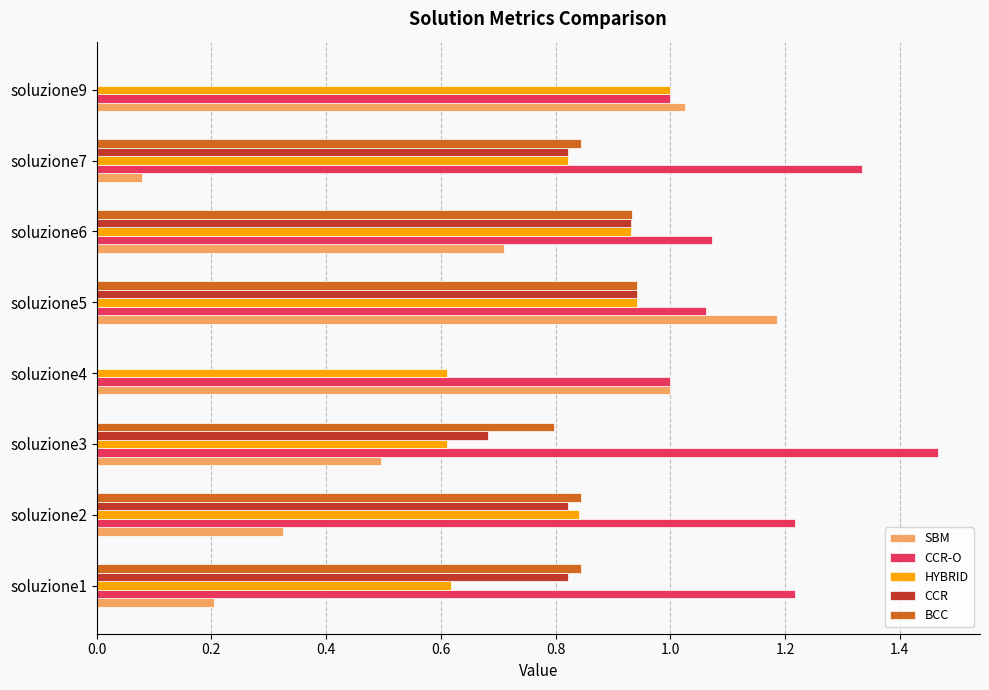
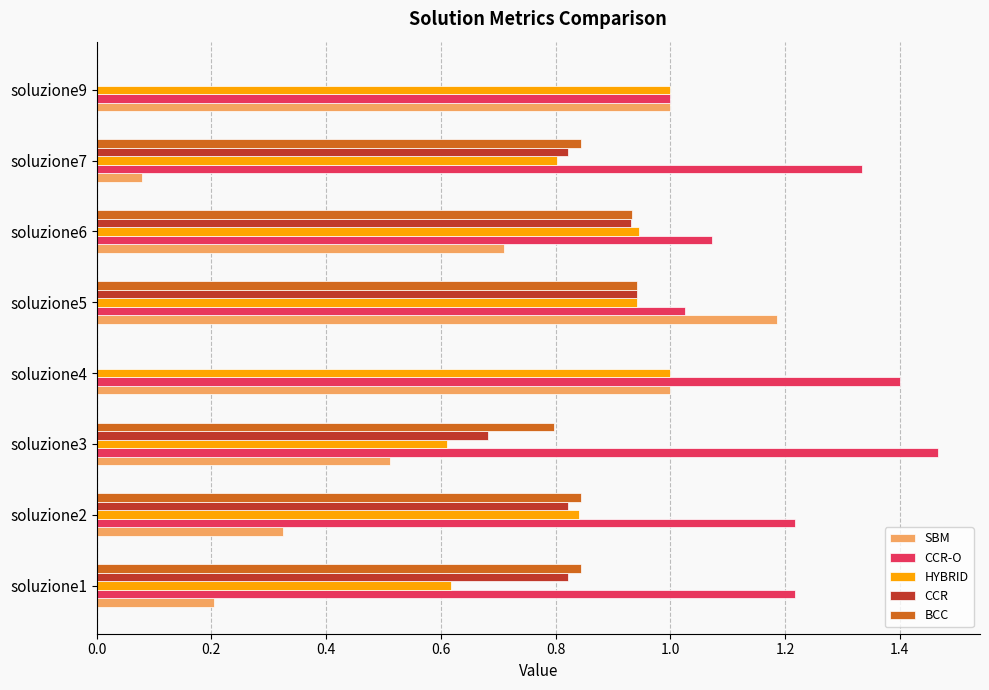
SBM, soluzione9: 1.03 -> 1.00
HYBRID, soluzione7: 0.82 -> 0.80
HYBRID, soluzione6: 0.93 -> 0.95
CCR-O, soluzione5: 1.06 -> 1.03
HYBRID, soluzione4: 0.61 -> 1.00
CCR-O, soluzione4: 1.0 -> 1.4
SBM, soluzione3: 0.50 -> 0.51
